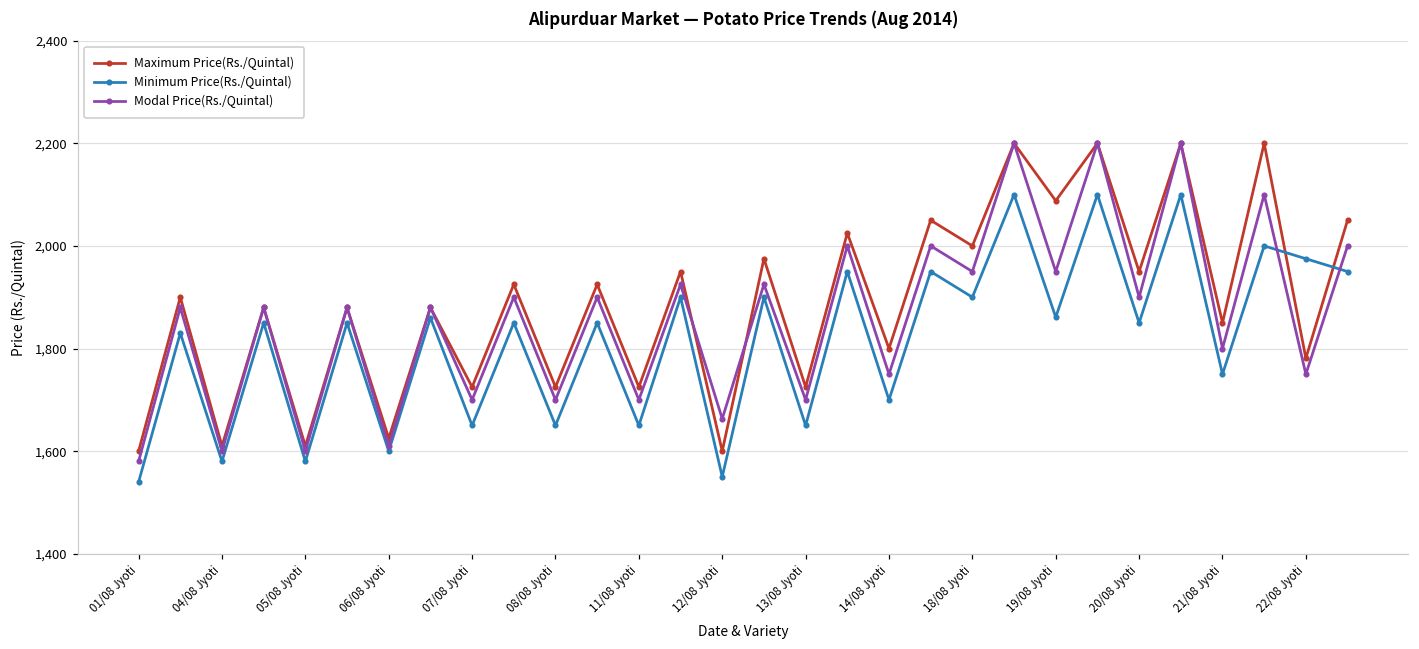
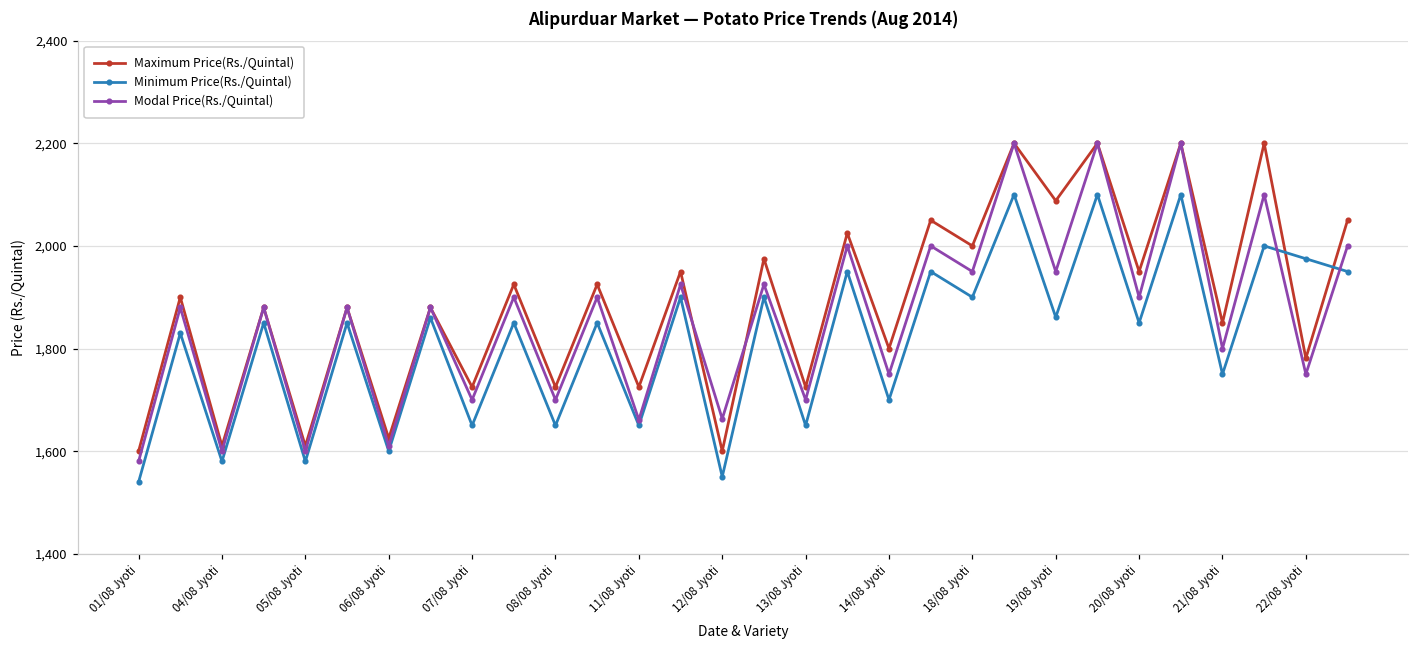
Modal Price(Rs./Quintal), 11/08 Jyoti: 1,700 -> 1,660
